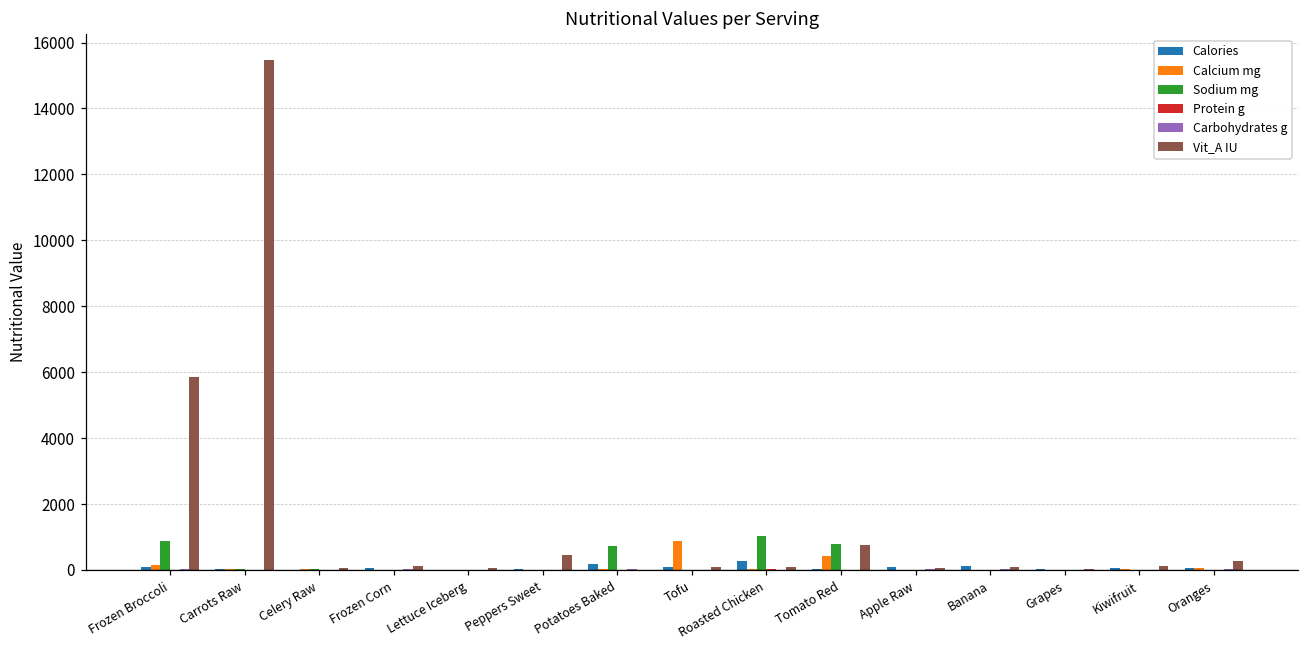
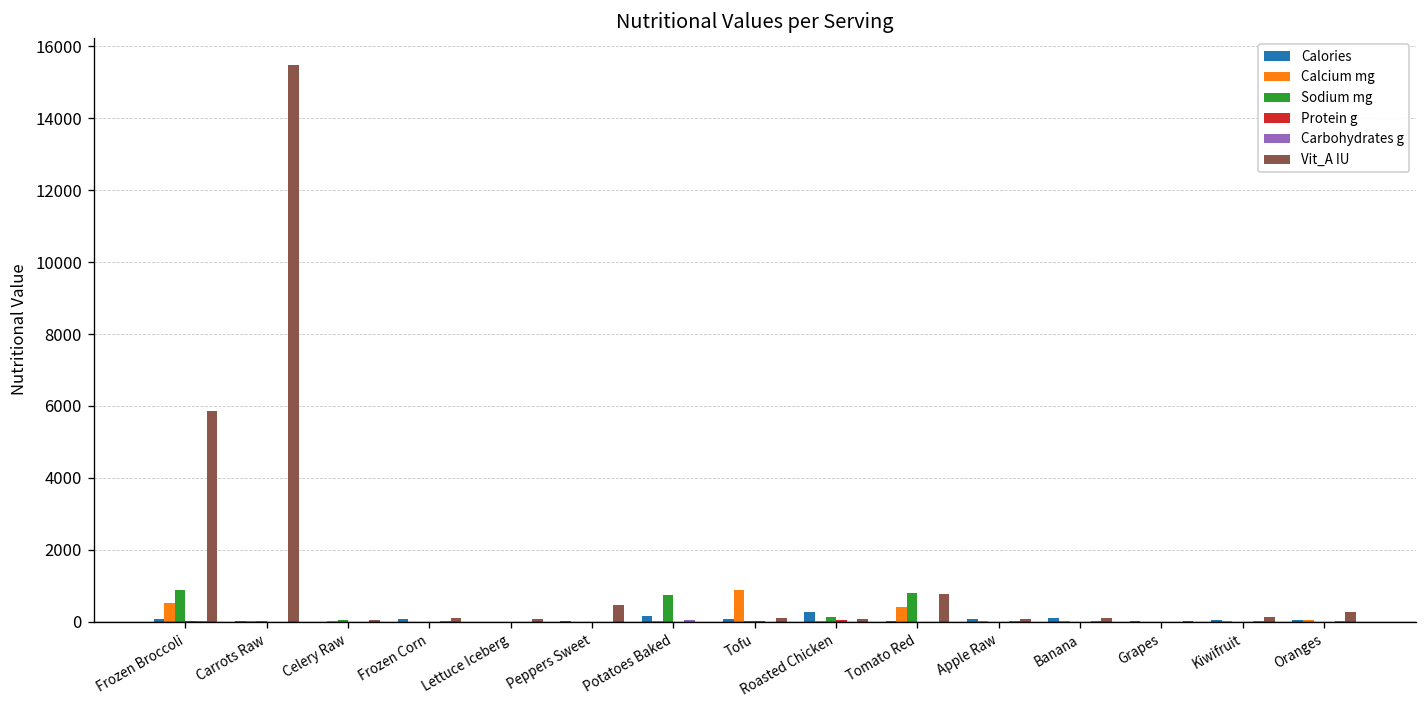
Calcium mg, Frozen Broccoli: 200 -> 500
Sodium mg, Roasted Chicken: 1000 -> 100
